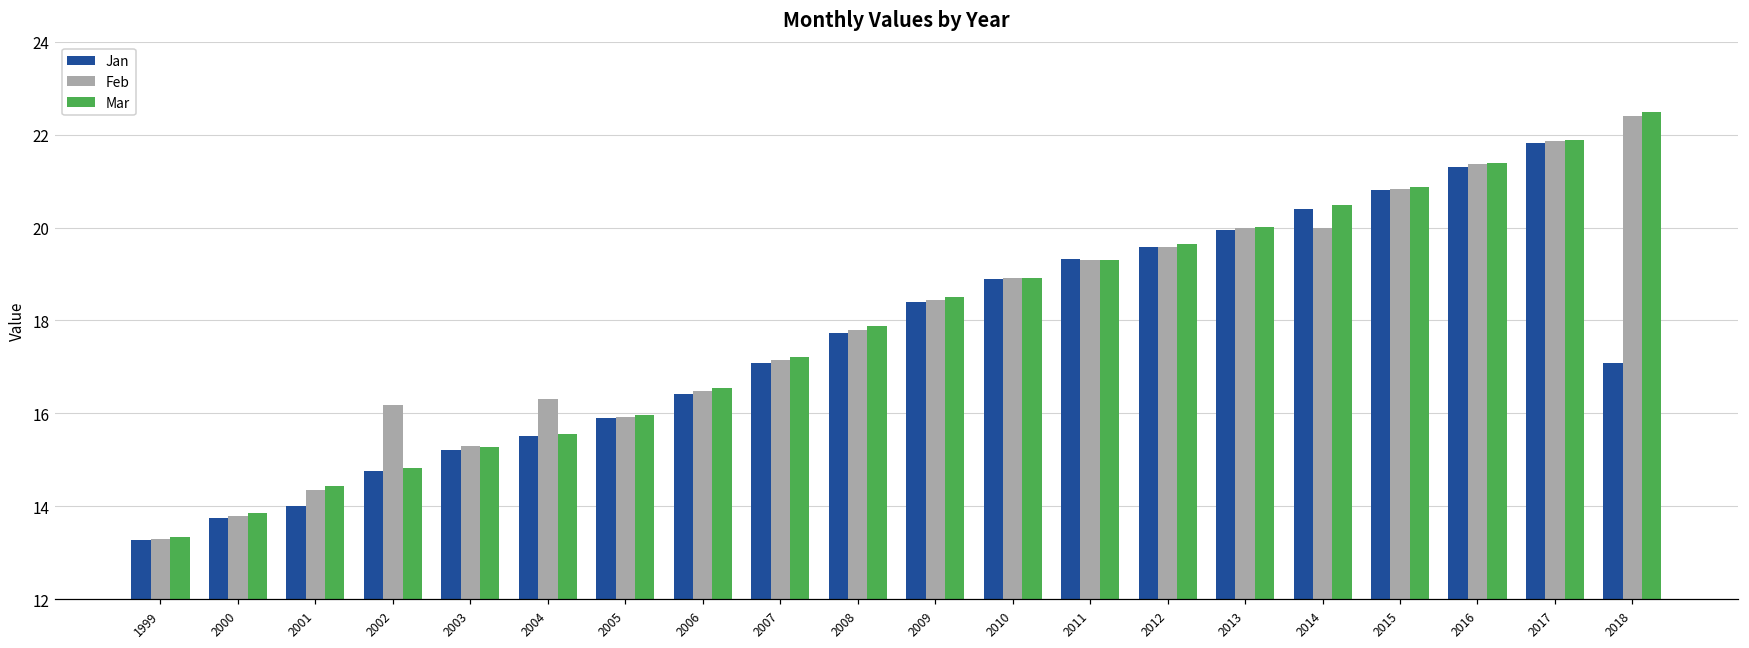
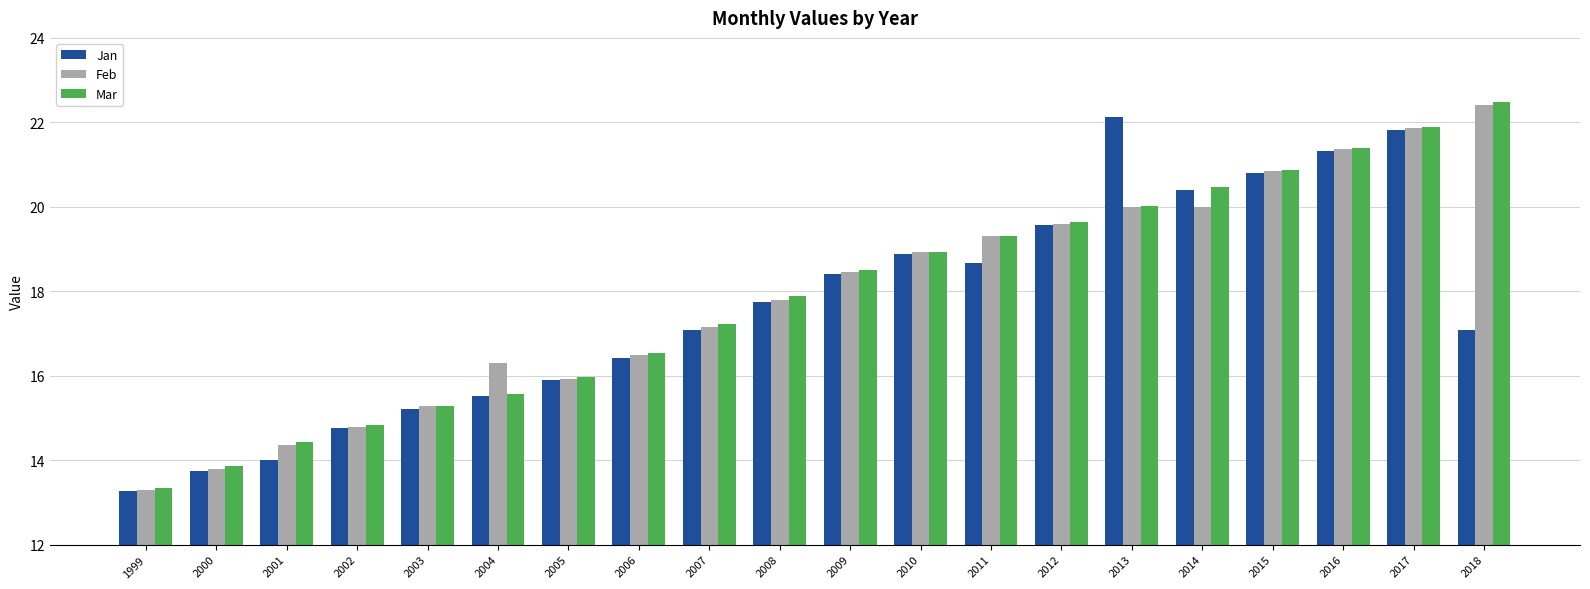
Feb, 2002: 16.2 -> 14.8
Jan, 2011: 19.3 -> 18.7
Jan, 2013: 19.9 -> 22.1
